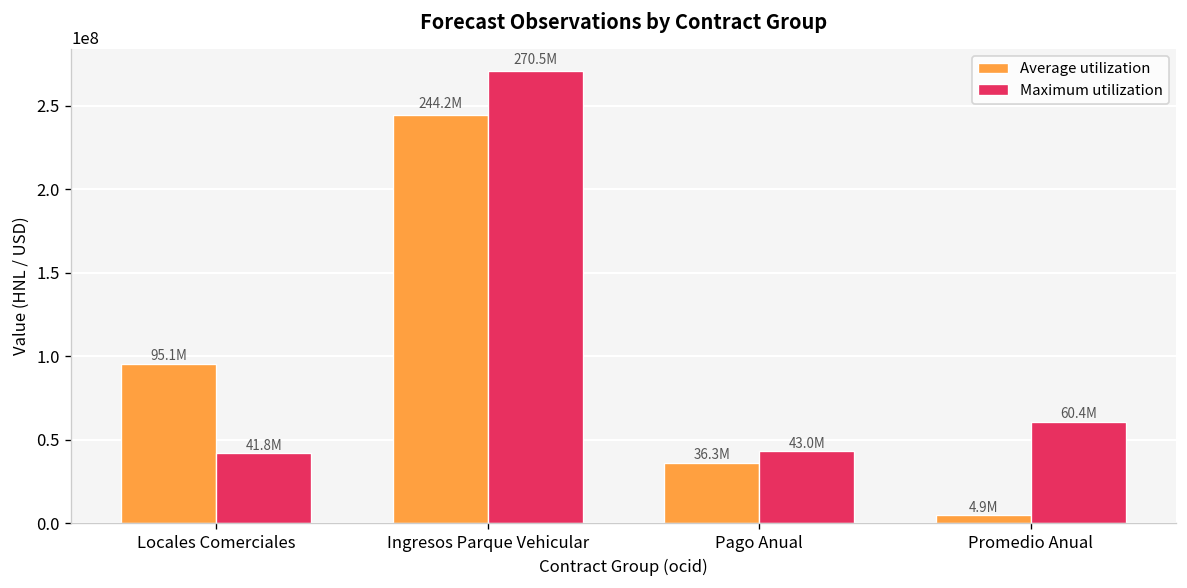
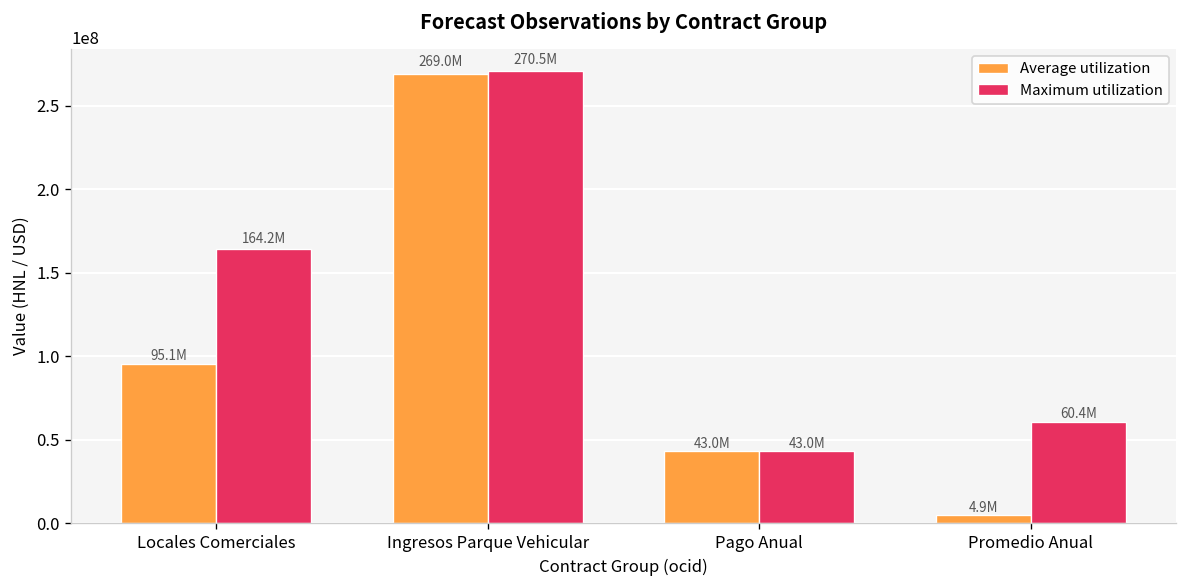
Maximum utilization, Locales Comerciales: 41.8M -> 164.2M
Average utilization, Ingresos Parque Vehicular: 244.2M -> 269.0M
Average utilization, Pago Anual: 36.3M -> 43.0M
